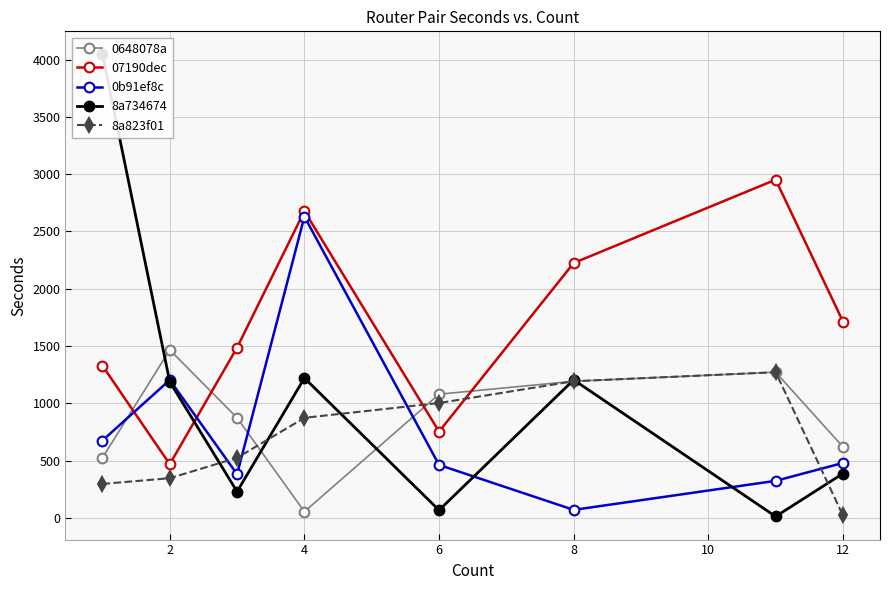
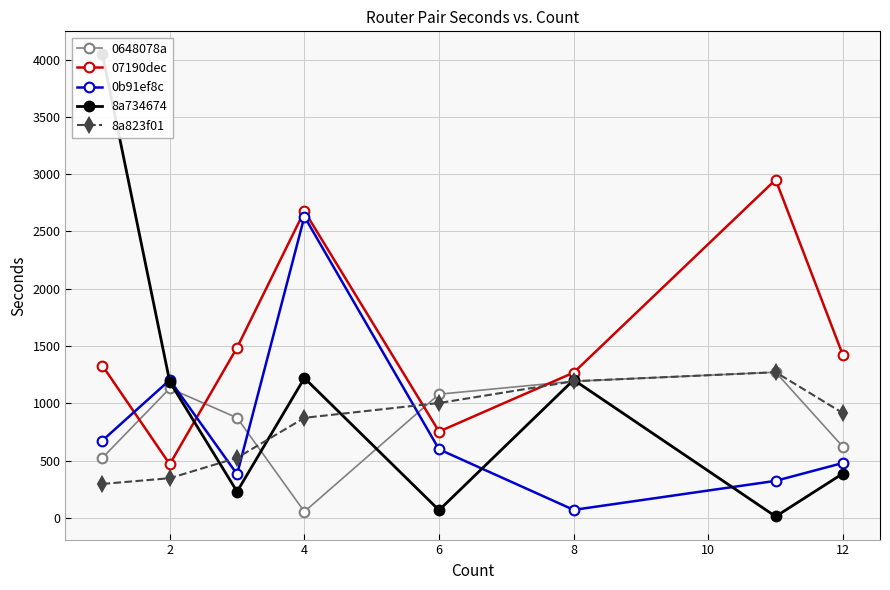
0648078a, 2: 1470 -> 1130
0b91ef8c, 6: 460 -> 600
07190dec, 8: 2230 -> 1270
07190dec, 12: 1710 -> 1420
8a823f01, 12: 20 -> 910
